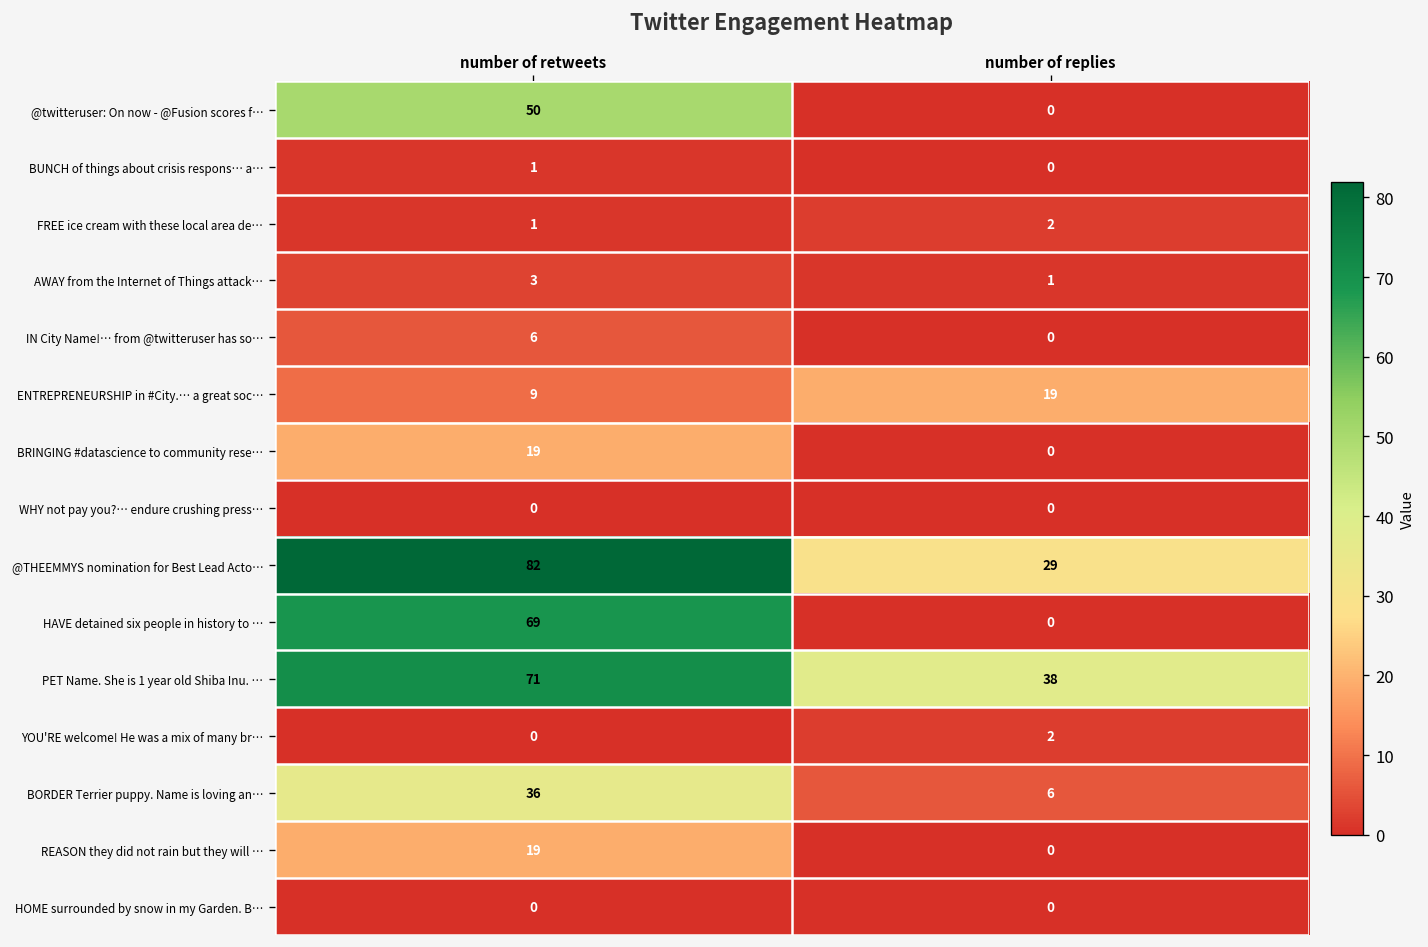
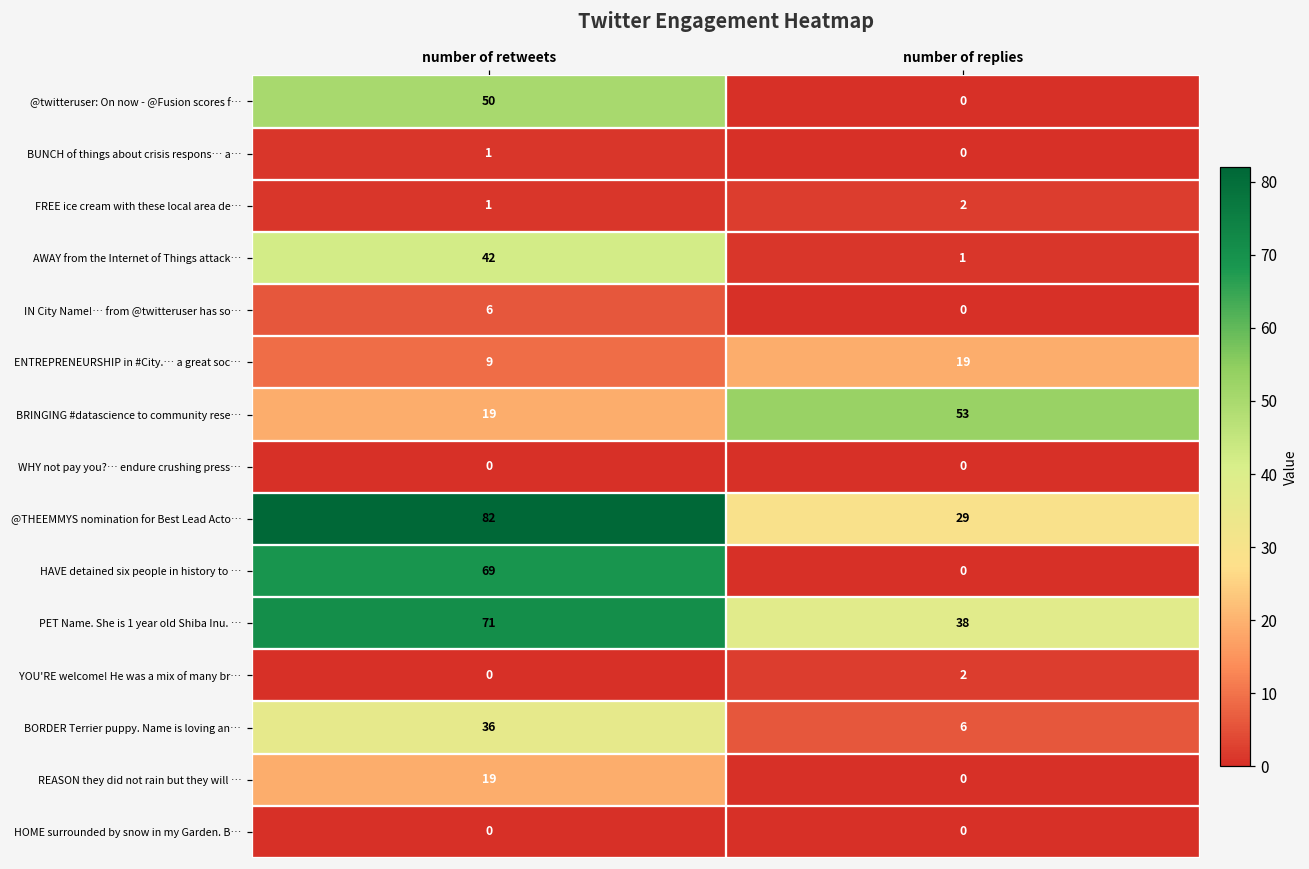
AWAY from the Internet of Things attack…, number of retweets: 3 -> 42
BRINGING #datascience to community rese…, number of replies: 0 -> 53
